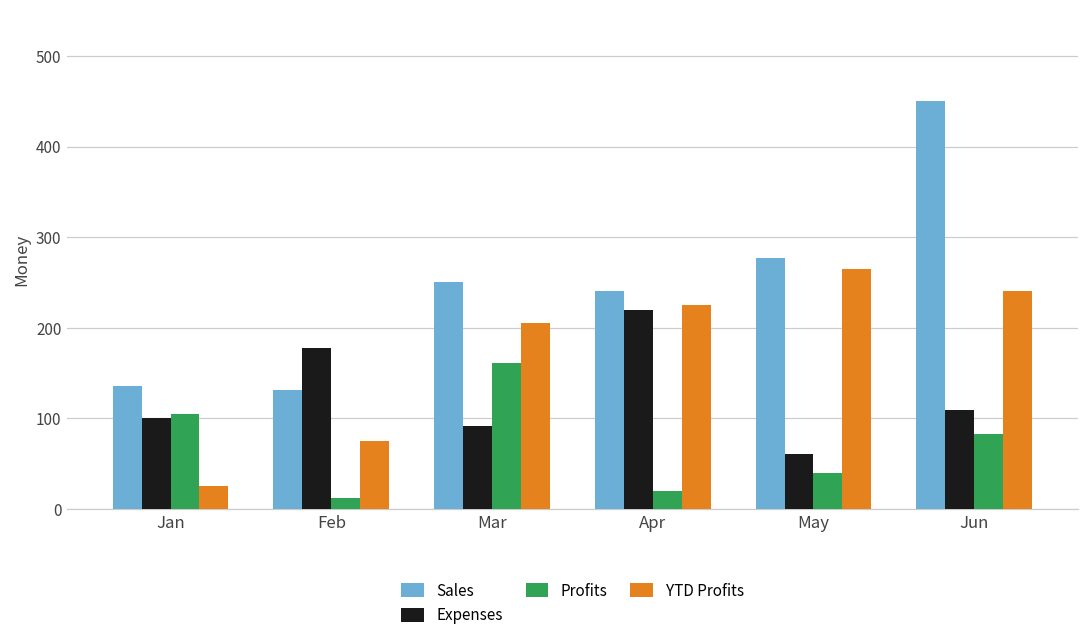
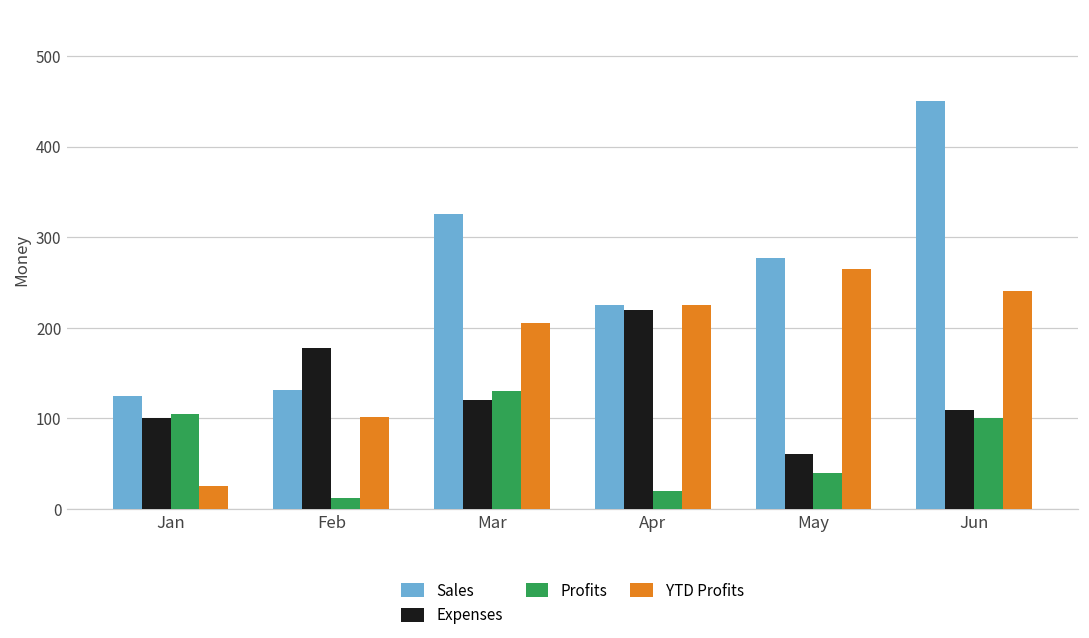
Sales, Jan: 140 -> 130
YTD Profits, Feb: 80 -> 100
Sales, Mar: 250 -> 330
Expenses, Mar: 90 -> 120
Profits, Mar: 160 -> 130
Sales, Apr: 240 -> 230
Profits, Jun: 80 -> 100
